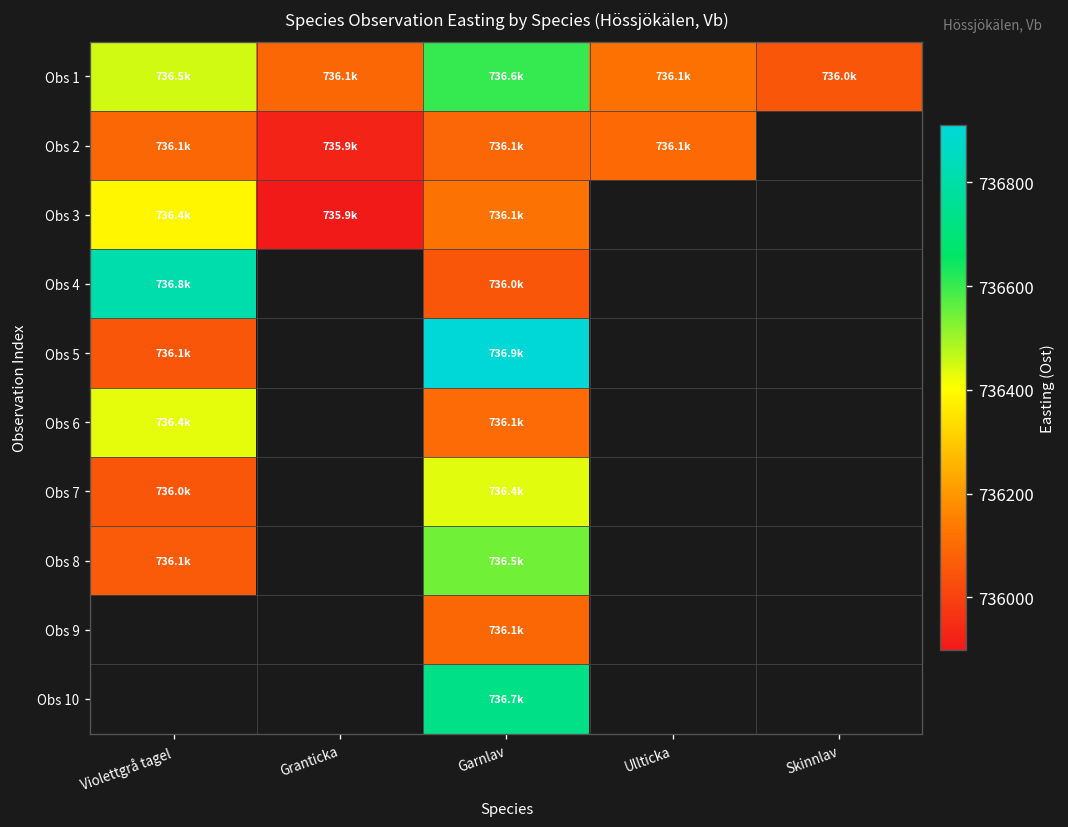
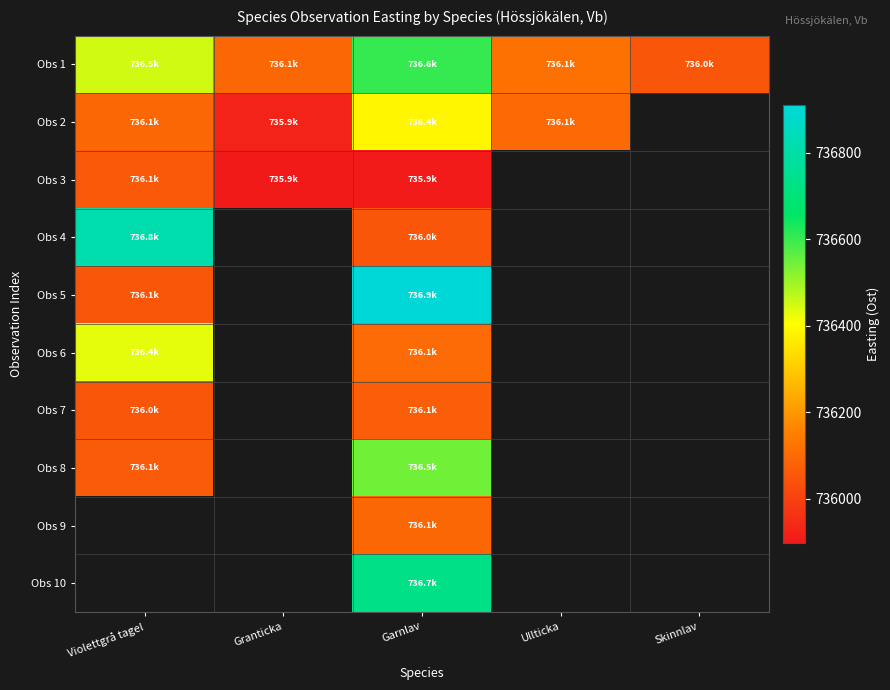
Obs 2, Garnlav: 736.1k -> 736.4k
Obs 3, Violettgrå tagel: 736.4k -> 736.1k
Obs 3, Garnlav: 736.1k -> 735.9k
Obs 7, Garnlav: 736.4k -> 736.1k
